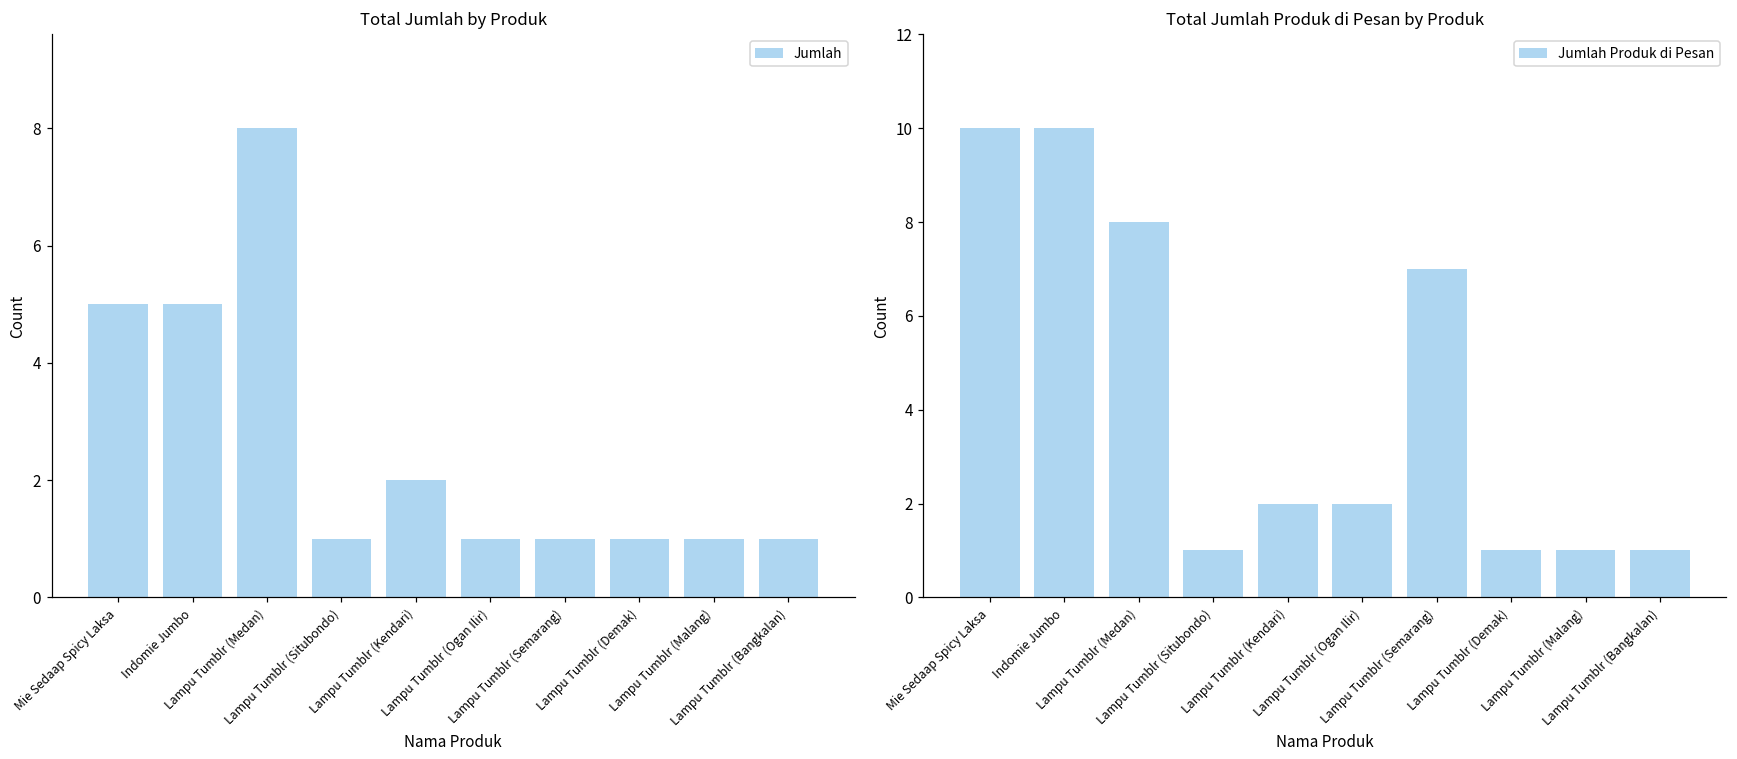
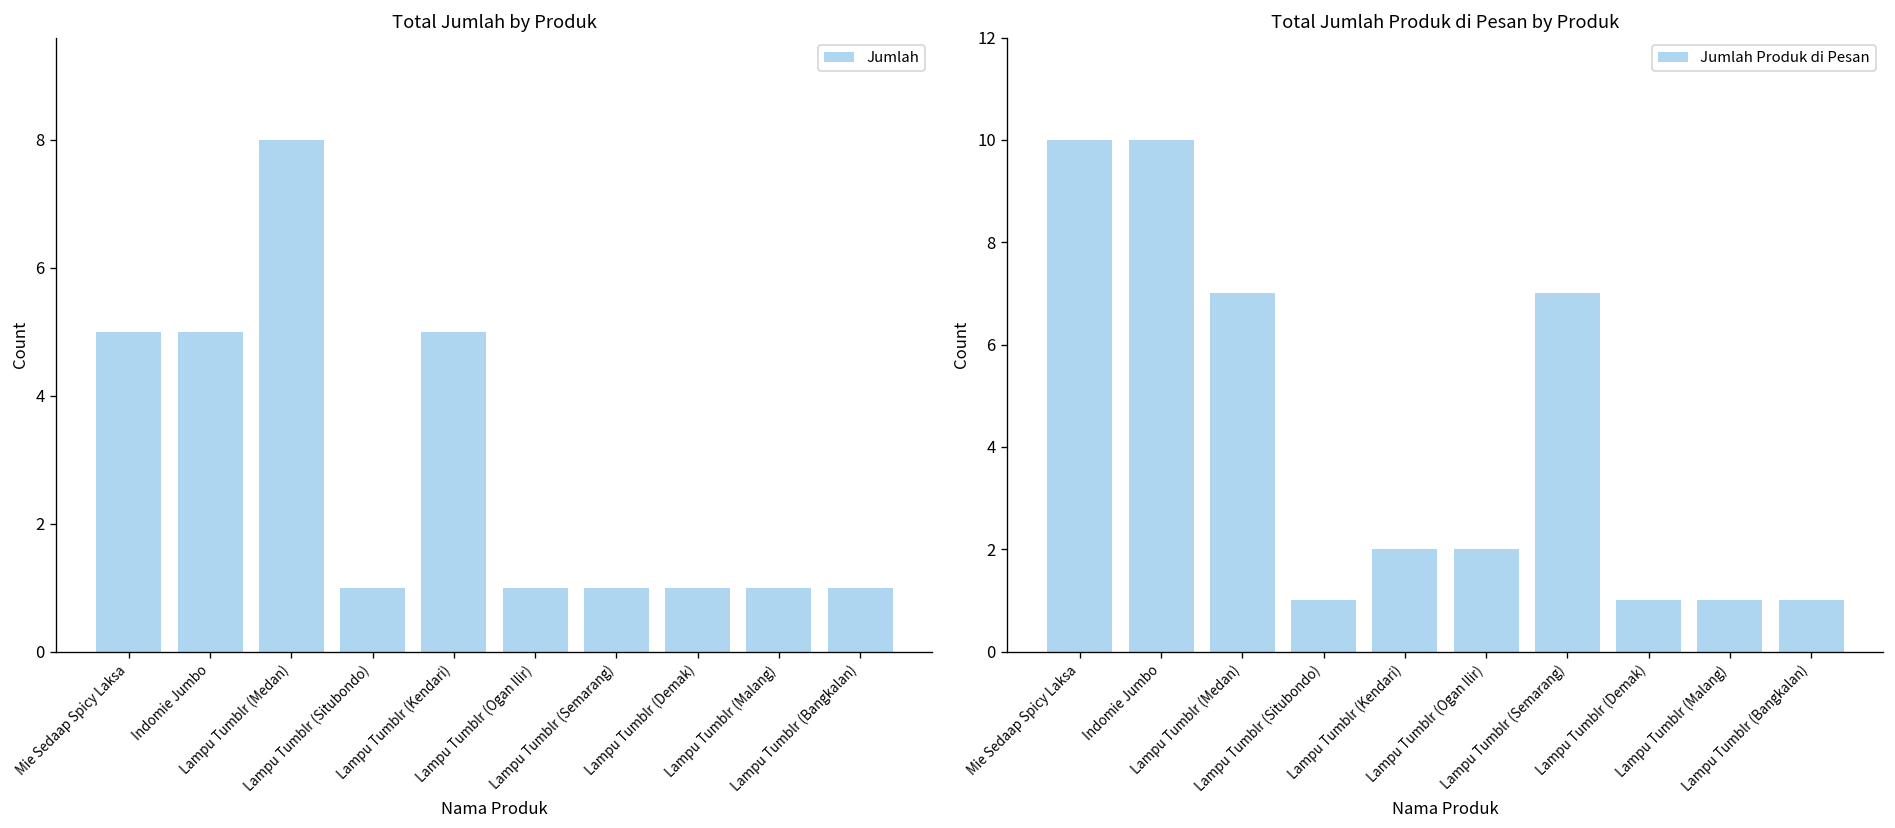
Total Jumlah by Produk, Lampu Tumblr (Kendari): 2 -> 5
Total Jumlah Produk di Pesan by Produk, Lampu Tumblr (Medan): 8 -> 7
